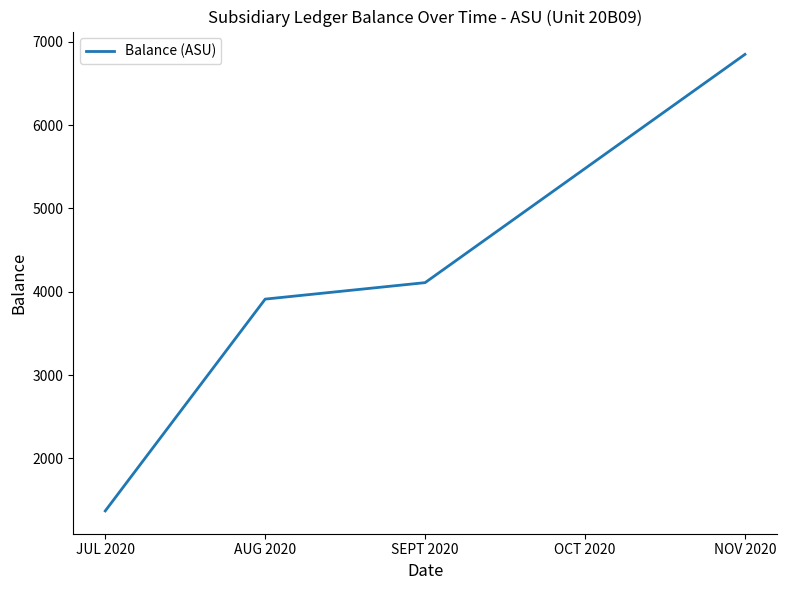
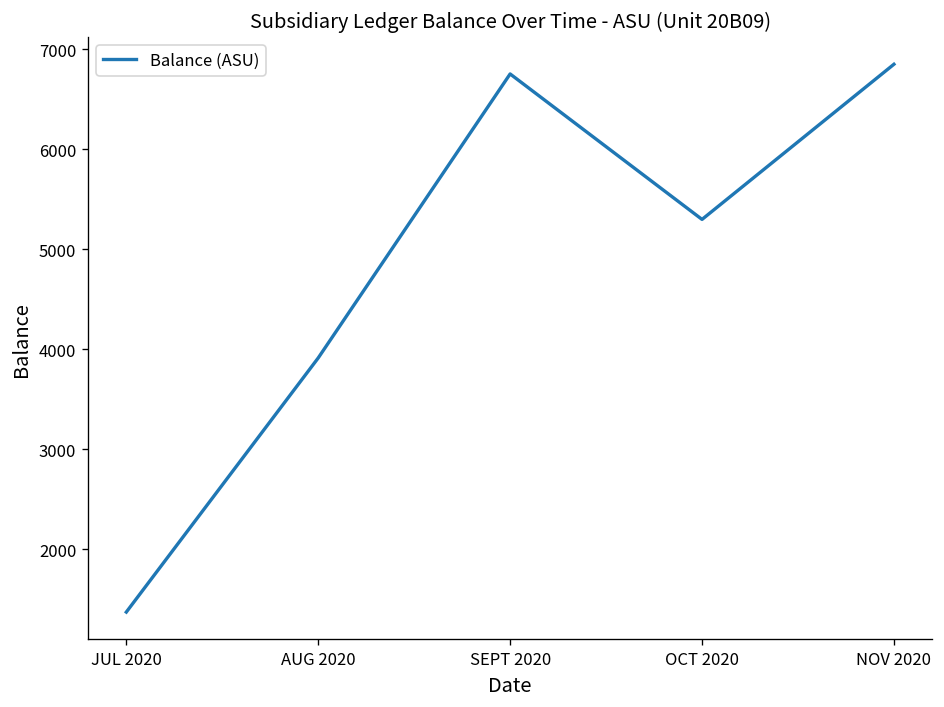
SEPT 2020: 4100 -> 6800
OCT 2020: 5500 -> 5300
